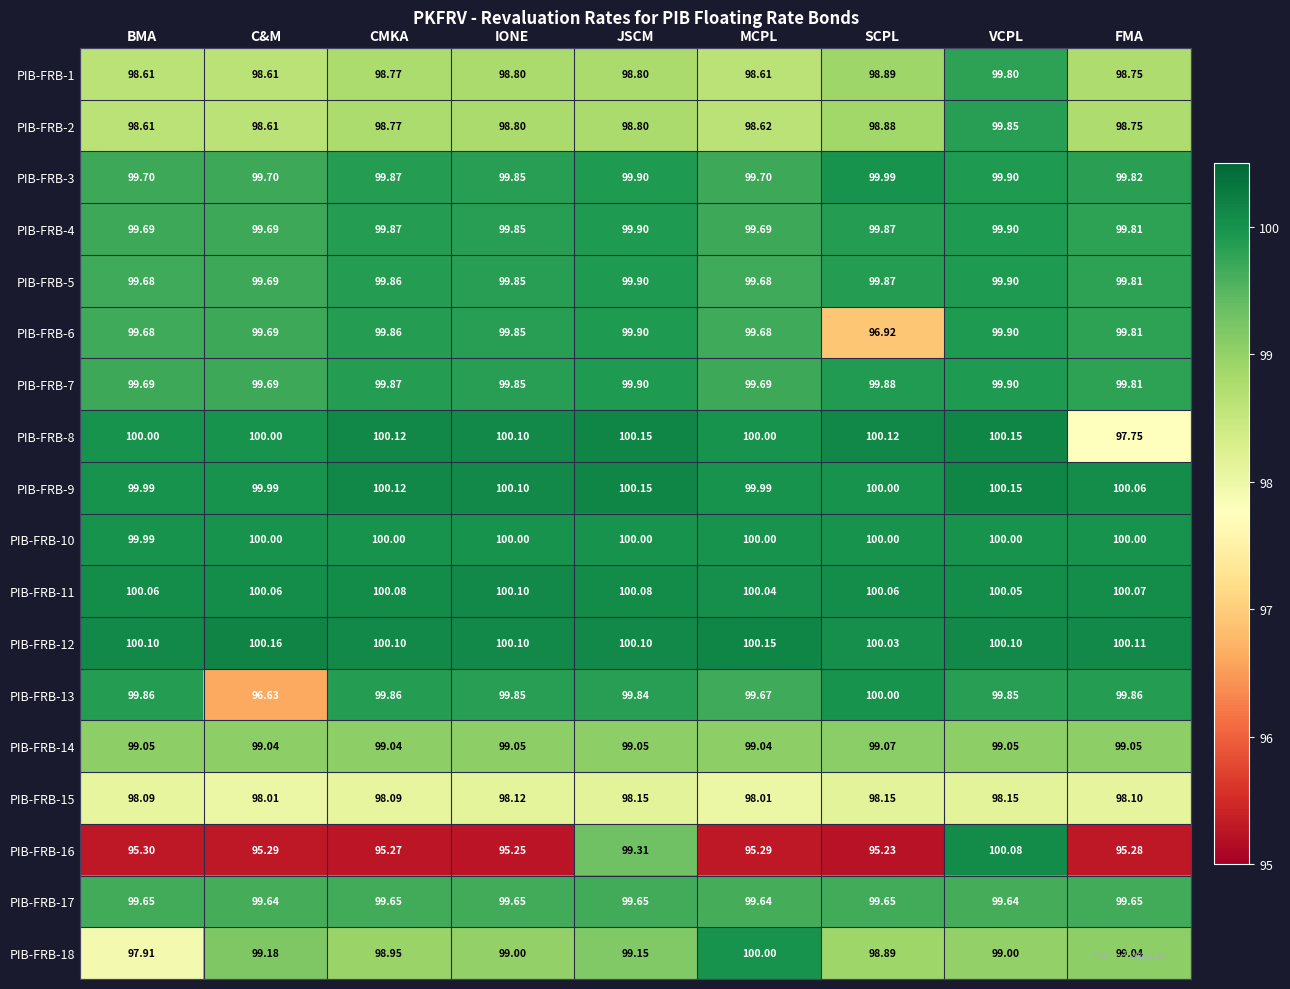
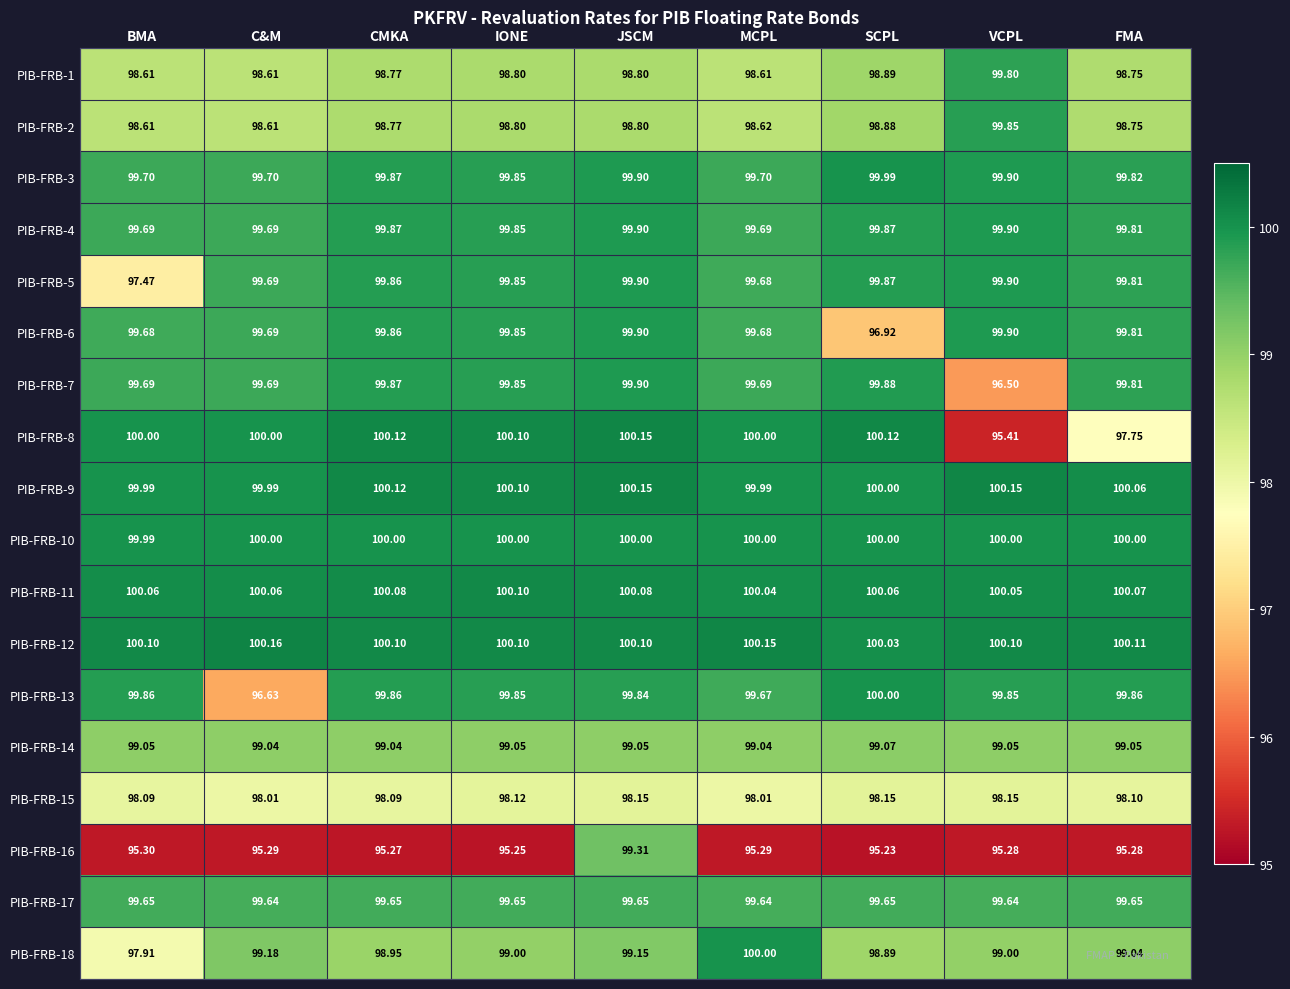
PIB-FRB-5, BMA: 99.68 -> 97.47
PIB-FRB-7, VCPL: 99.90 -> 96.50
PIB-FRB-8, VCPL: 100.15 -> 95.41
PIB-FRB-16, VCPL: 100.08 -> 95.28
